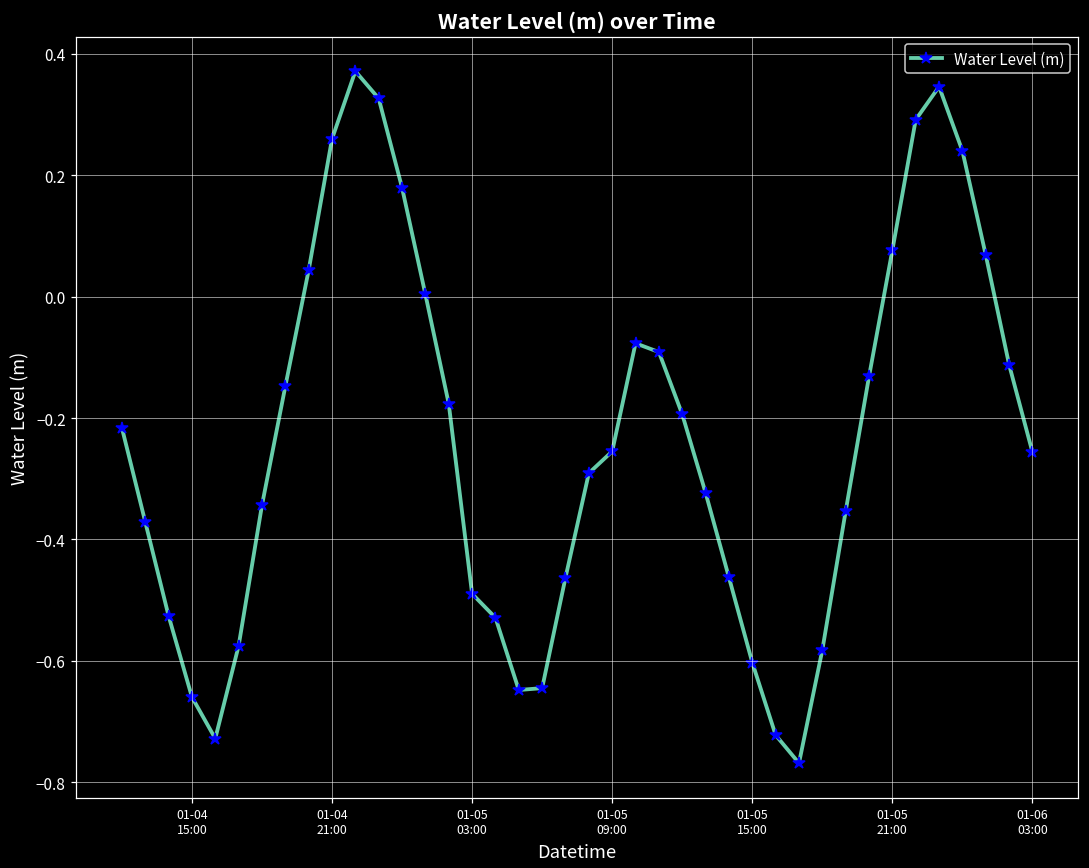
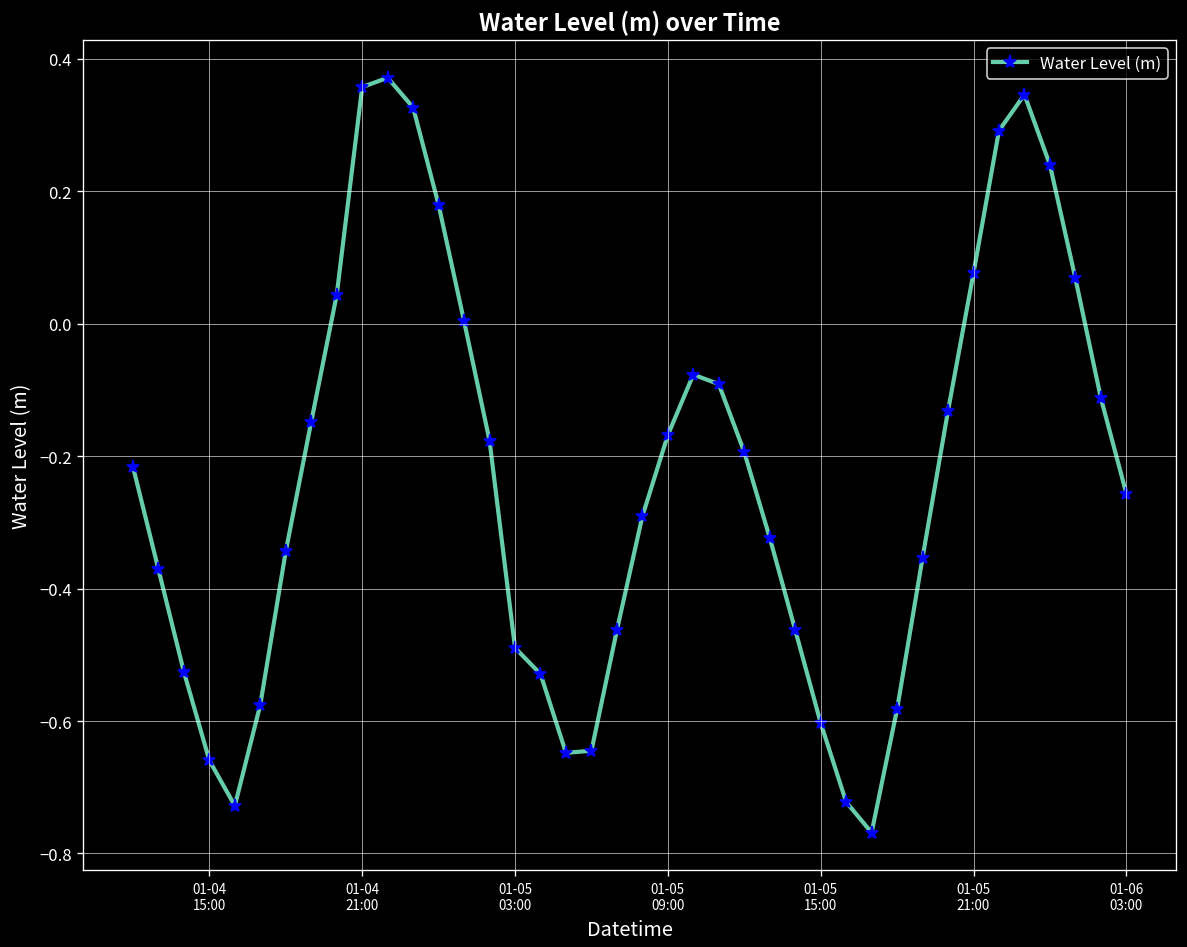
01-04 21:00: 0.26 -> 0.36
01-05 09:00: -0.25 -> -0.17
